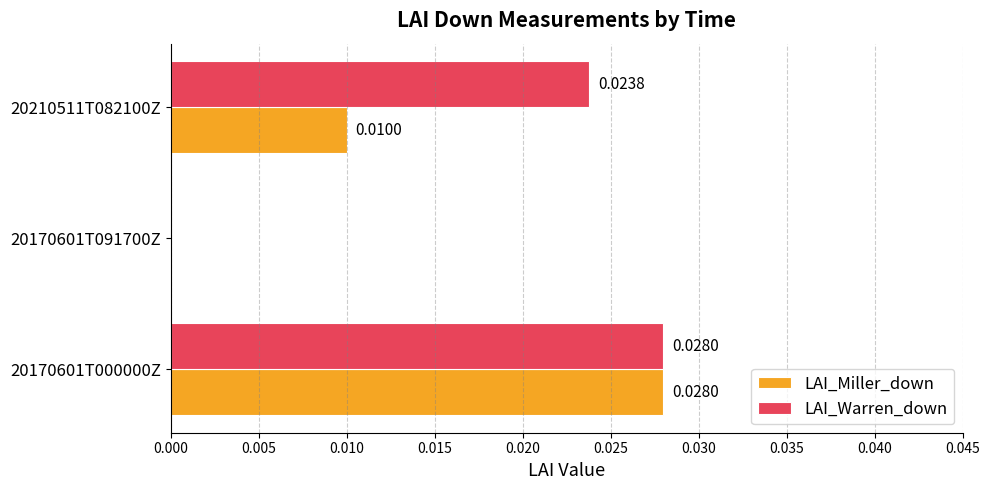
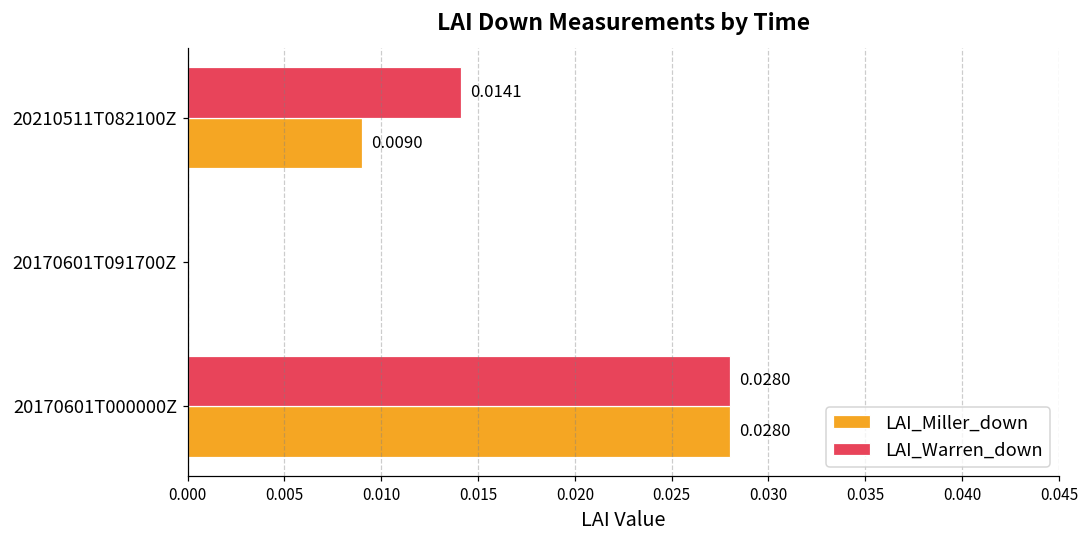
LAI_Warren_down, 20210511T082100Z: 0.0238 -> 0.0141
LAI_Miller_down, 20210511T082100Z: 0.0100 -> 0.0090
